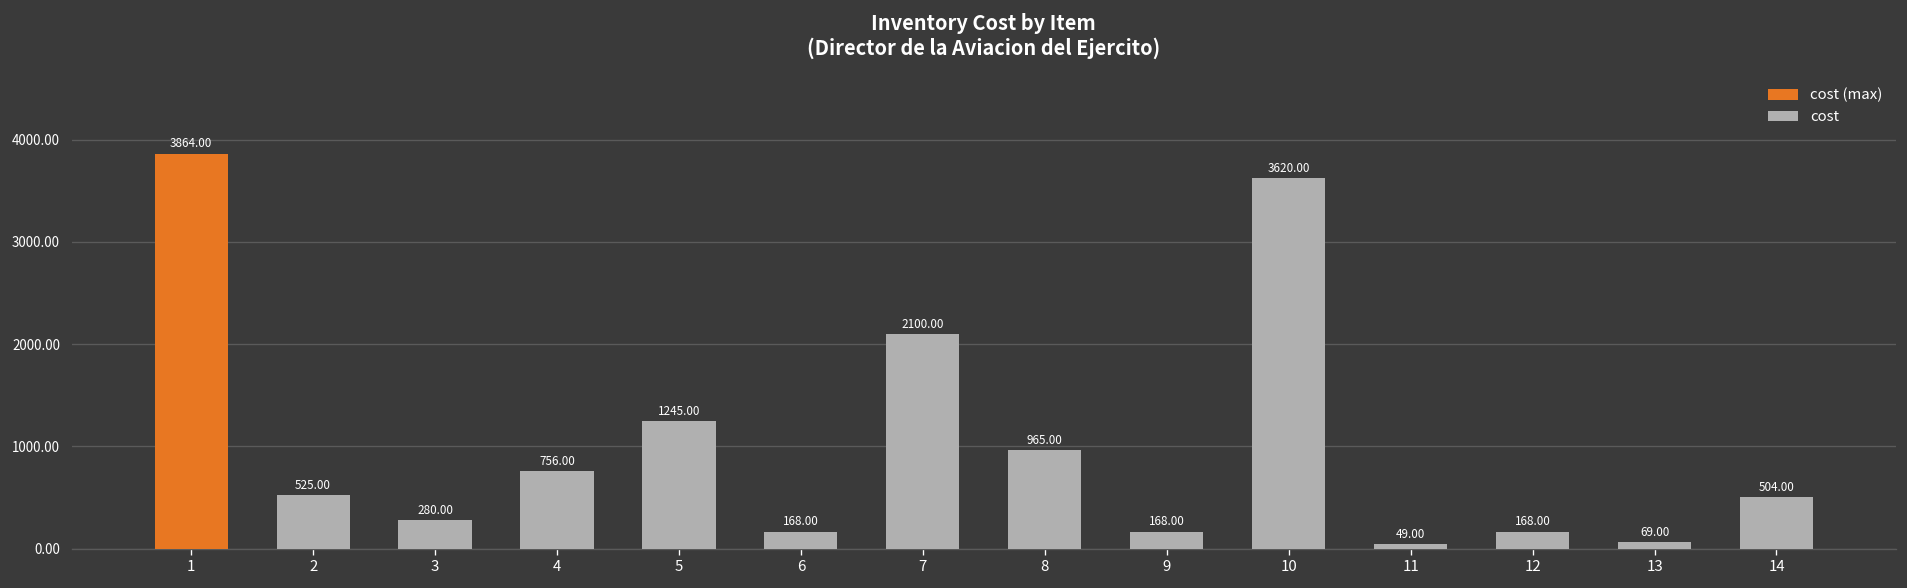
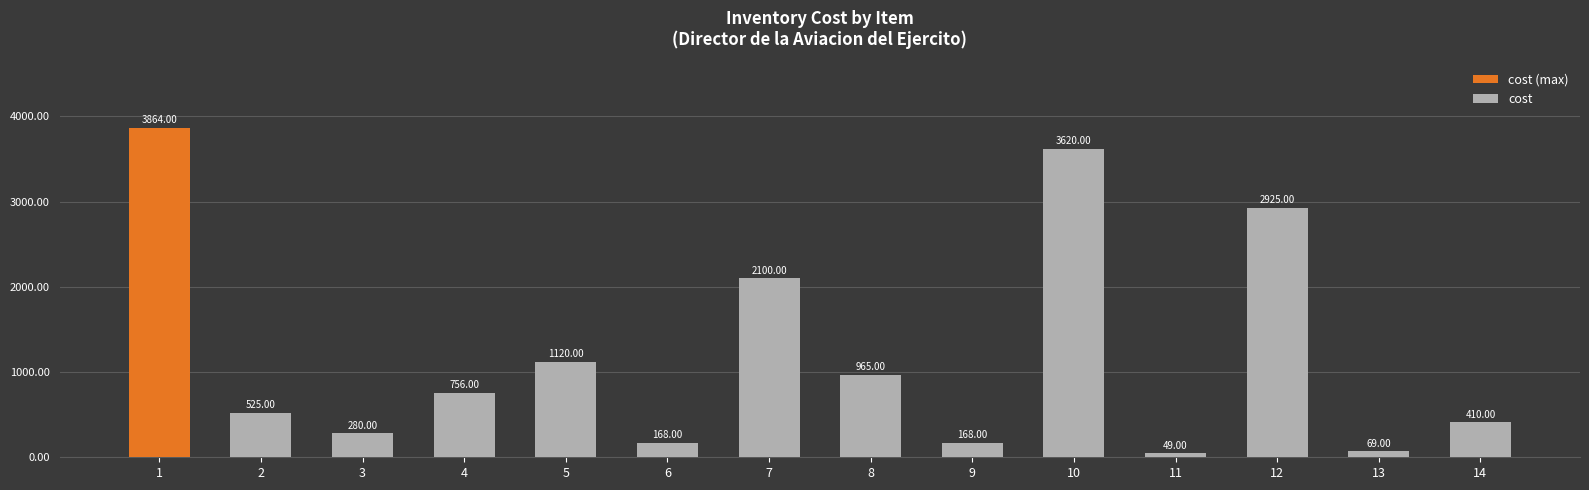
5: 1245.00 -> 1120.00
12: 168.00 -> 2925.00
14: 504.00 -> 410.00
